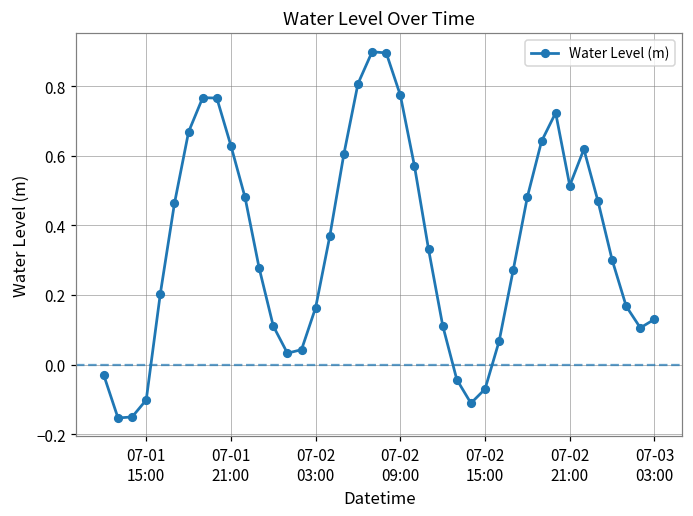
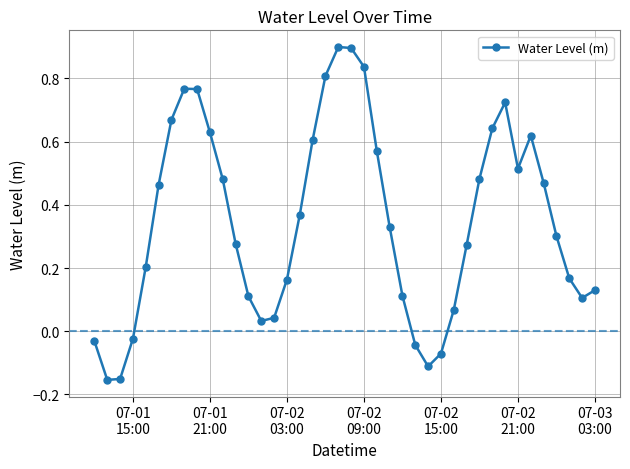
07-01 15:00: -0.10 -> -0.02
07-02 09:00: 0.77 -> 0.84
